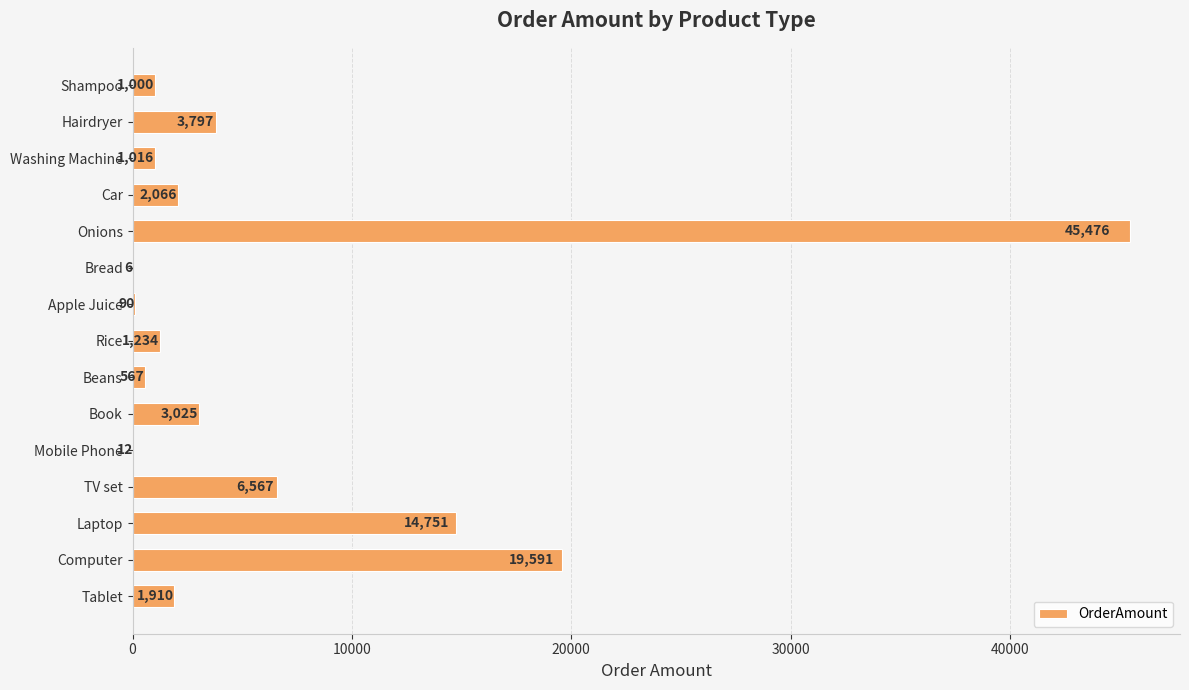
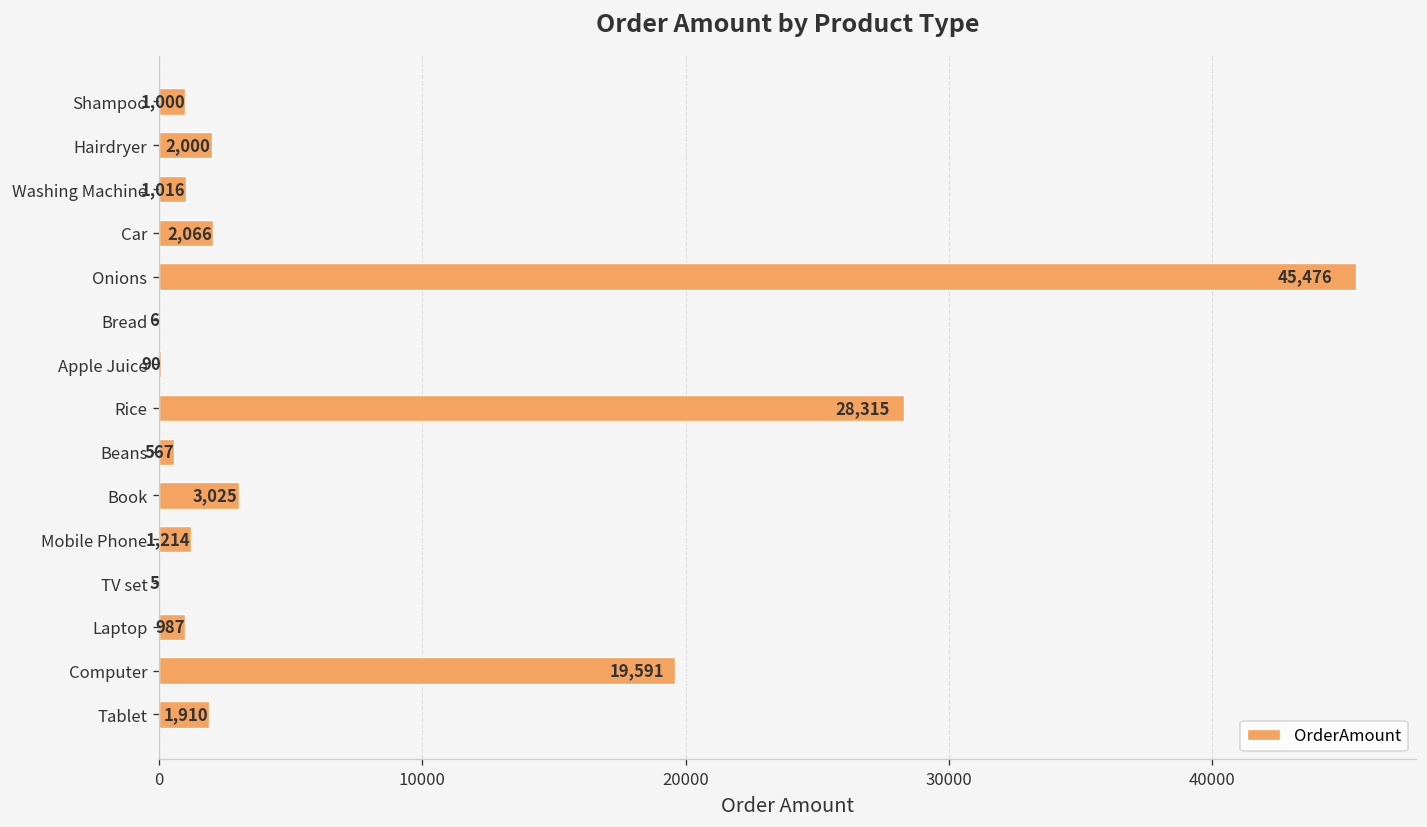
Hairdryer: 3,797 -> 2,000
Rice: 1,234 -> 28,315
Mobile Phone: 12 -> 1,214
TV set: 6,567 -> 5
Laptop: 14,751 -> 987
